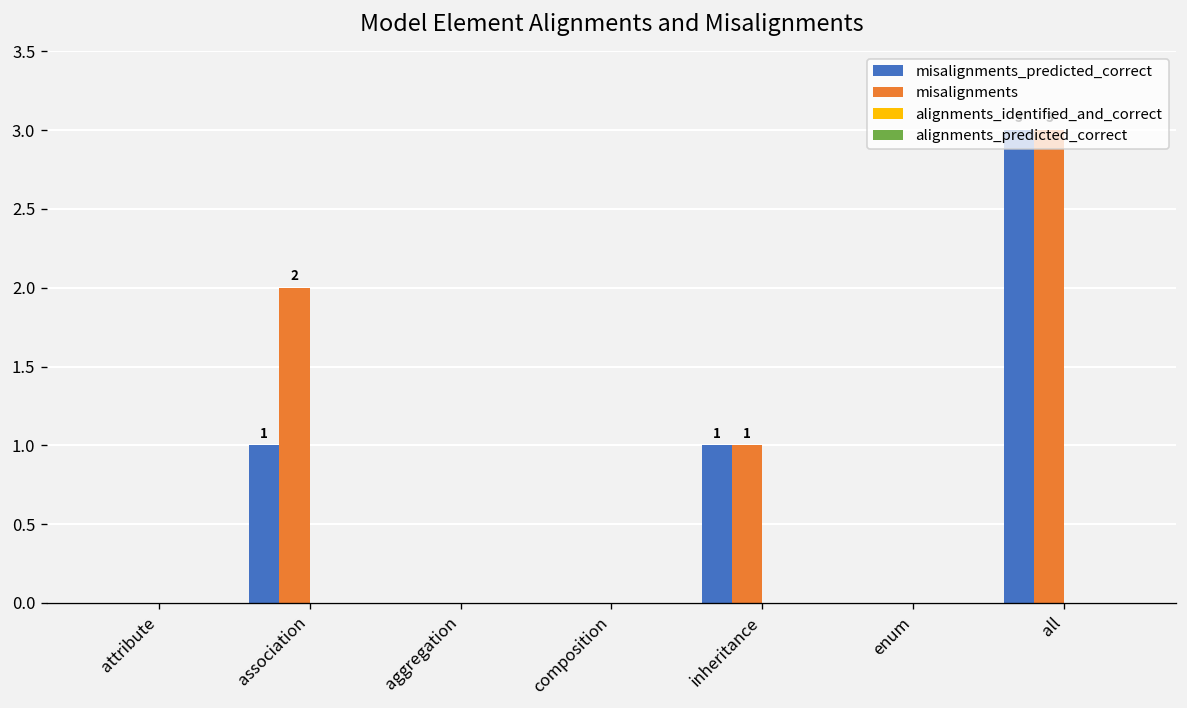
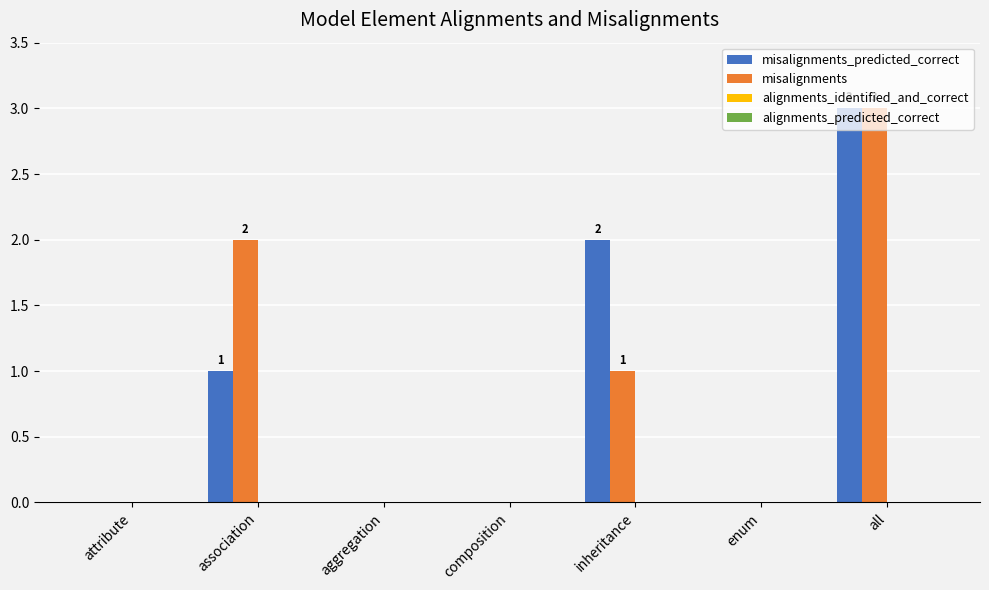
misalignments_predicted_correct, inheritance: 1 -> 2
